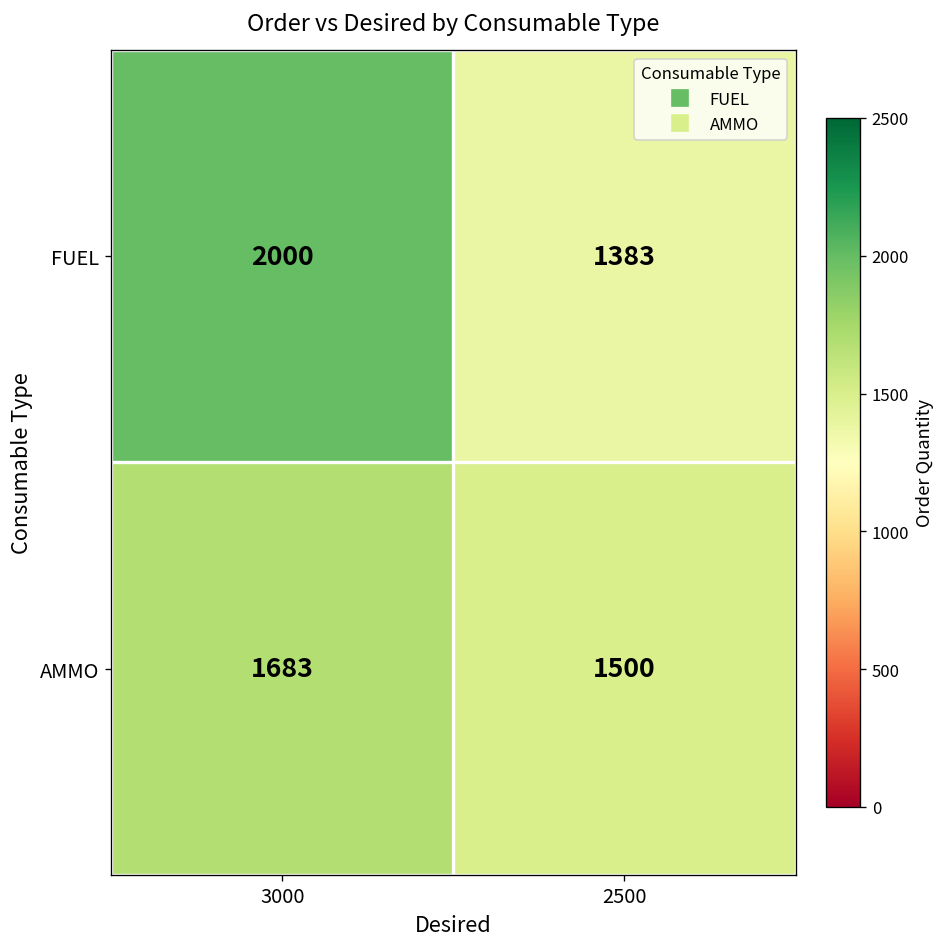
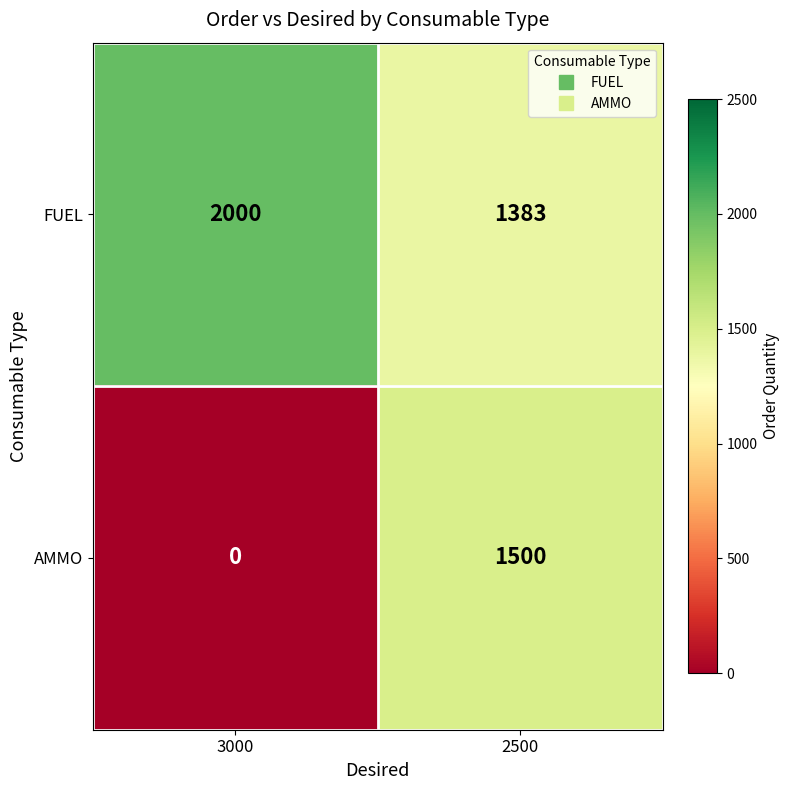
AMMO, 3000: 1683 -> 0
